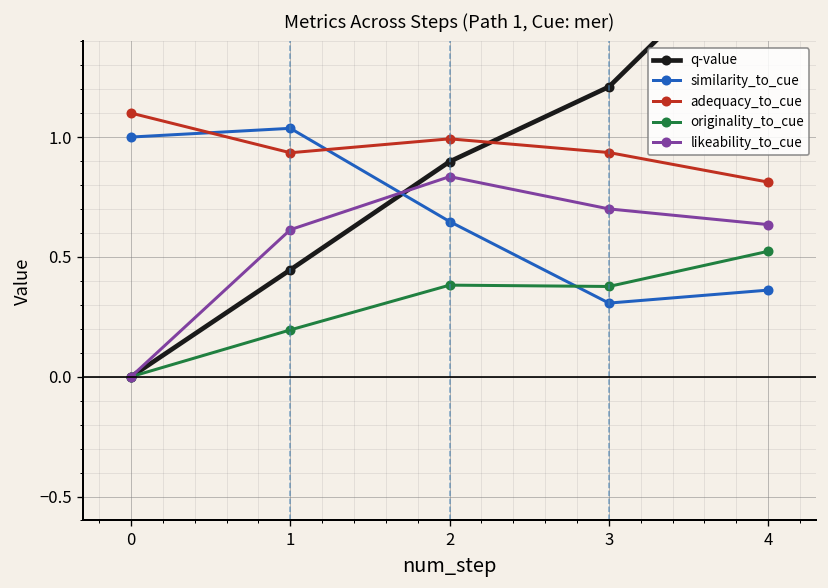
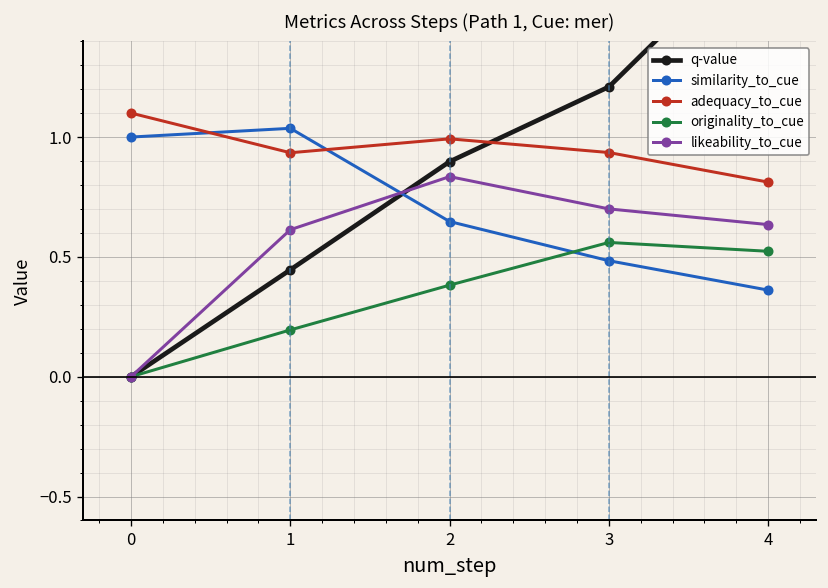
similarity_to_cue, 3: 0.31 -> 0.48
originality_to_cue, 3: 0.38 -> 0.56
